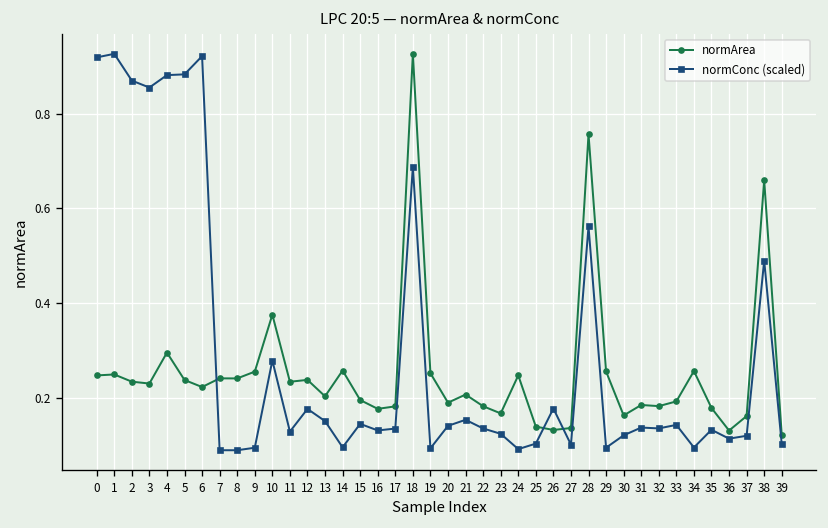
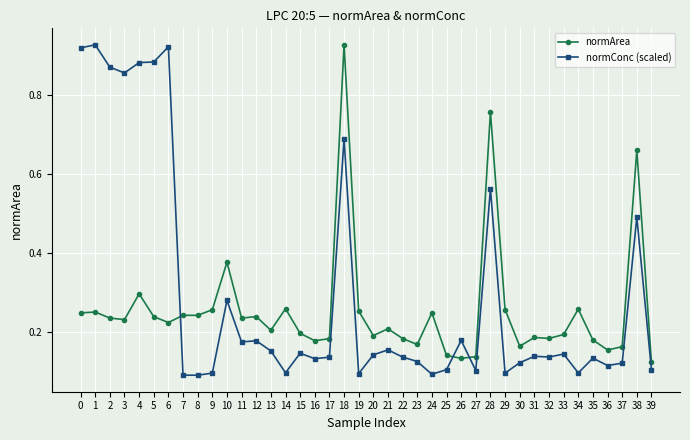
normConc (scaled), 11: 0.13 -> 0.17
normArea, 36: 0.13 -> 0.15
